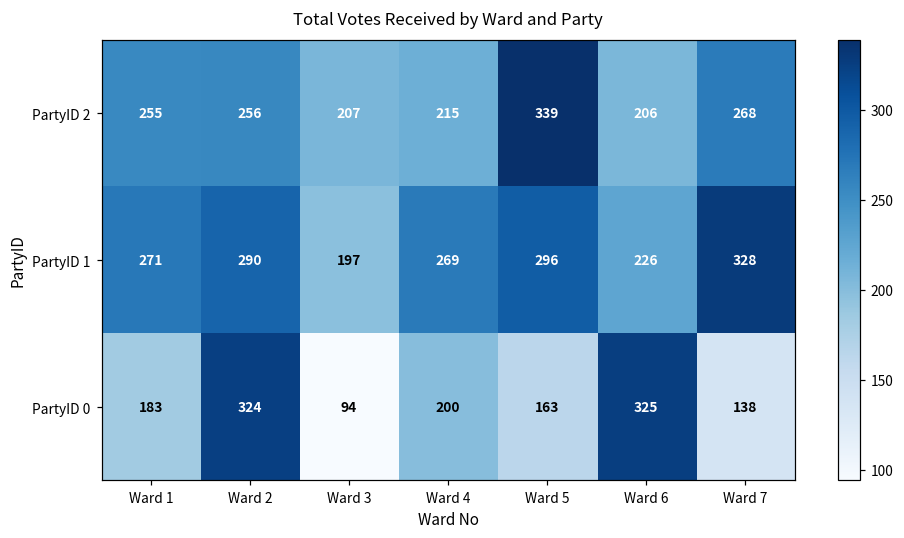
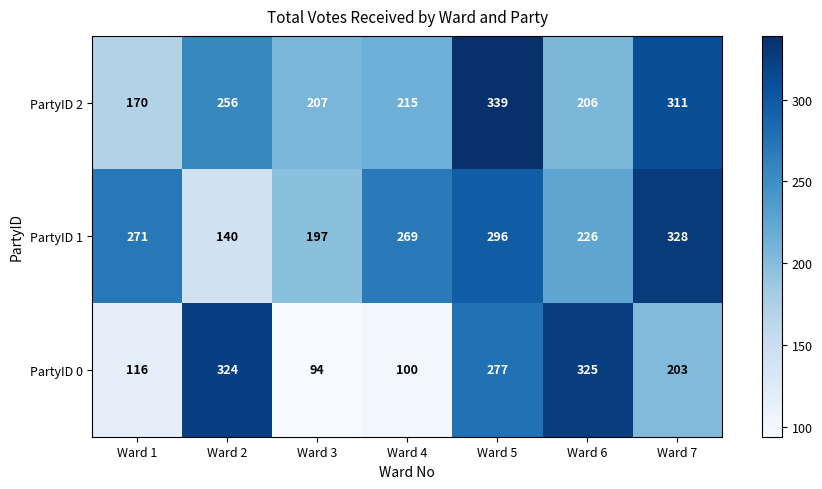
PartyID 2, Ward 1: 255 -> 170
PartyID 2, Ward 7: 268 -> 311
PartyID 1, Ward 2: 290 -> 140
PartyID 0, Ward 1: 183 -> 116
PartyID 0, Ward 4: 200 -> 100
PartyID 0, Ward 5: 163 -> 277
PartyID 0, Ward 7: 138 -> 203
